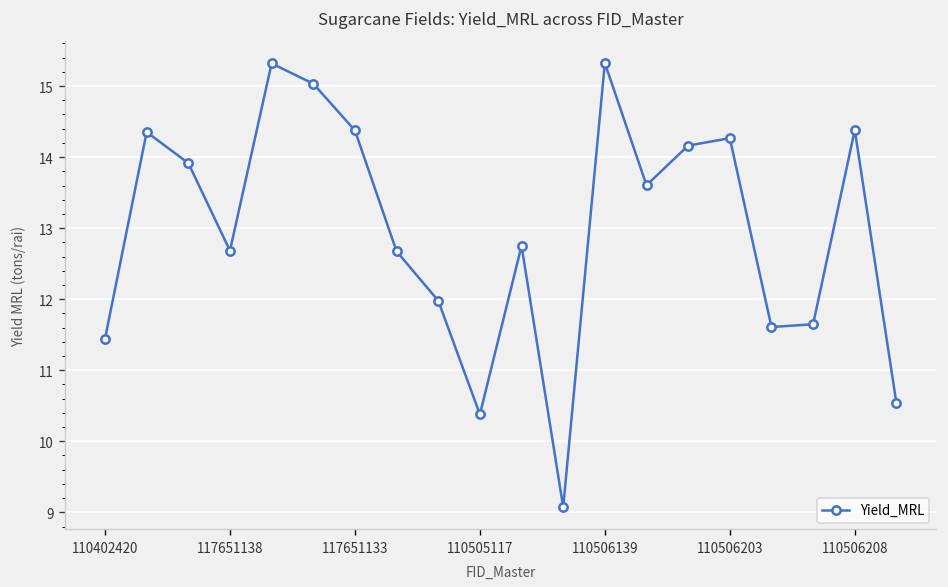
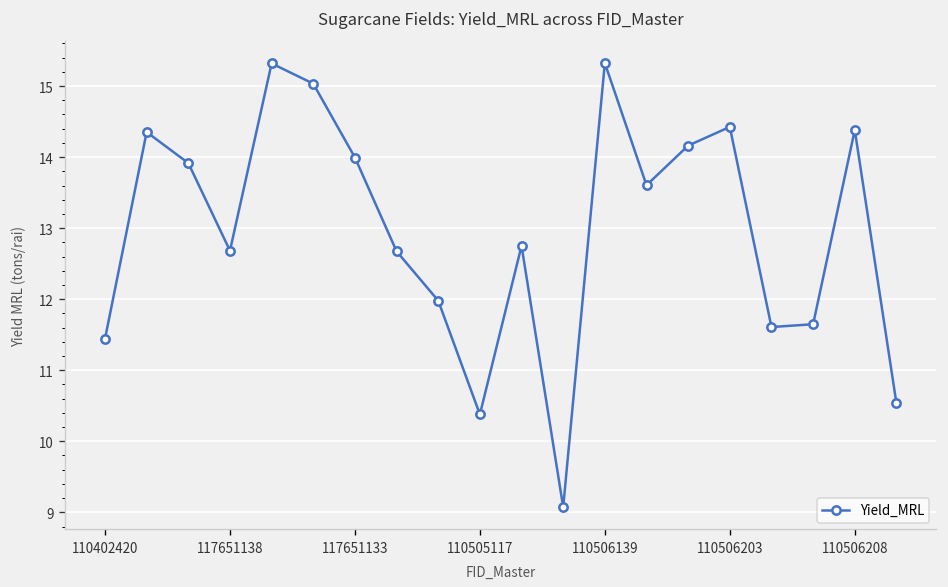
117651133: 14.4 -> 14.0
110506203: 14.3 -> 14.4
